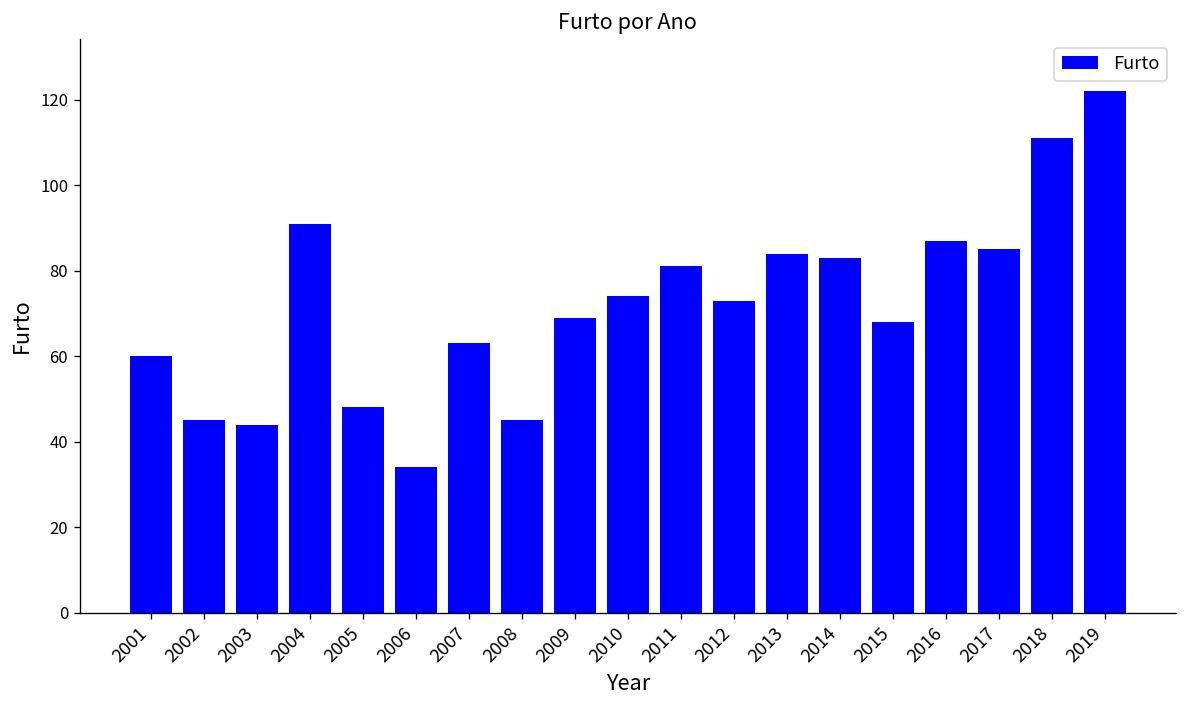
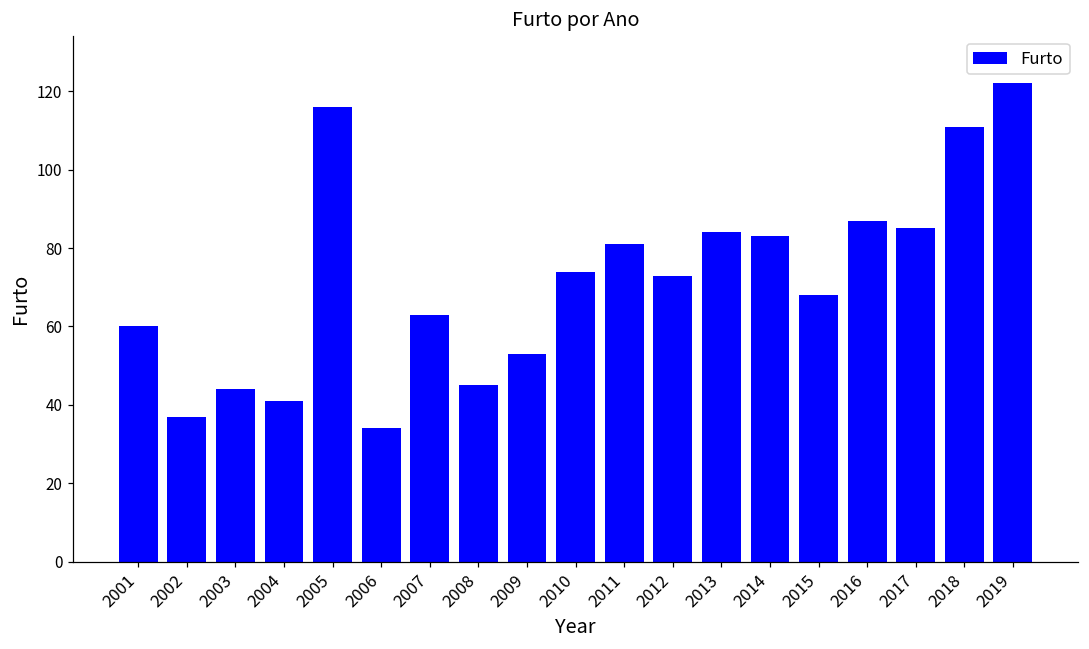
2002: 45 -> 37
2004: 91 -> 41
2005: 48 -> 116
2009: 69 -> 53
